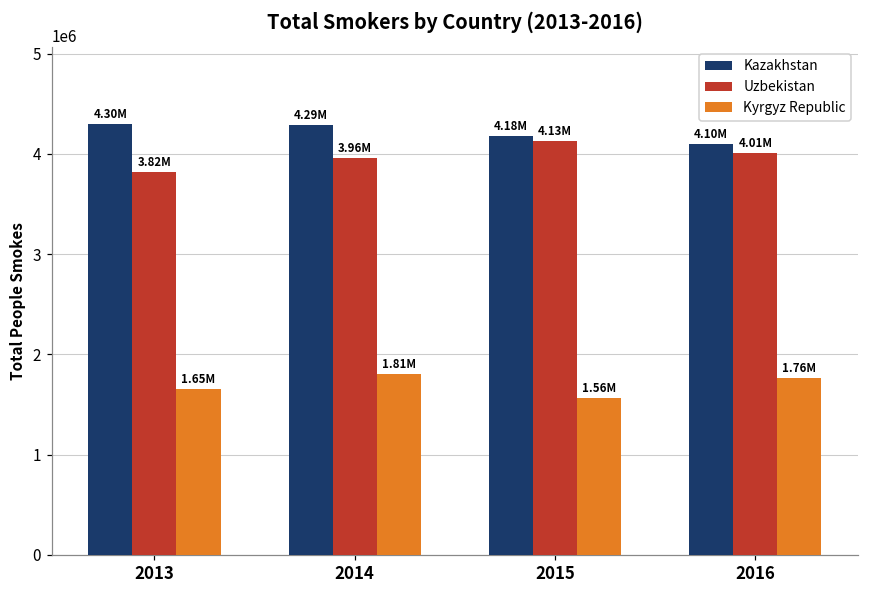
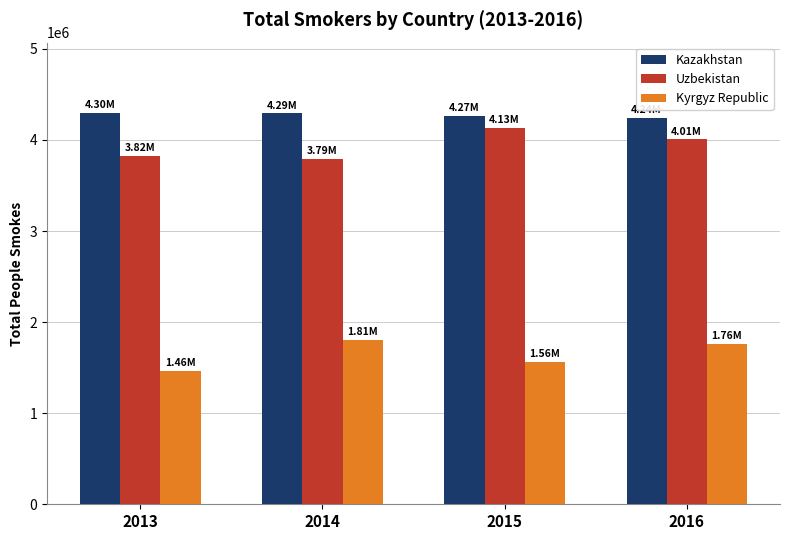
Kyrgyz Republic, 2013: 1.65M -> 1.46M
Uzbekistan, 2014: 3.96M -> 3.79M
Kazakhstan, 2015: 4.18M -> 4.27M
Kazakhstan, 2016: 4100000 -> 4200000
